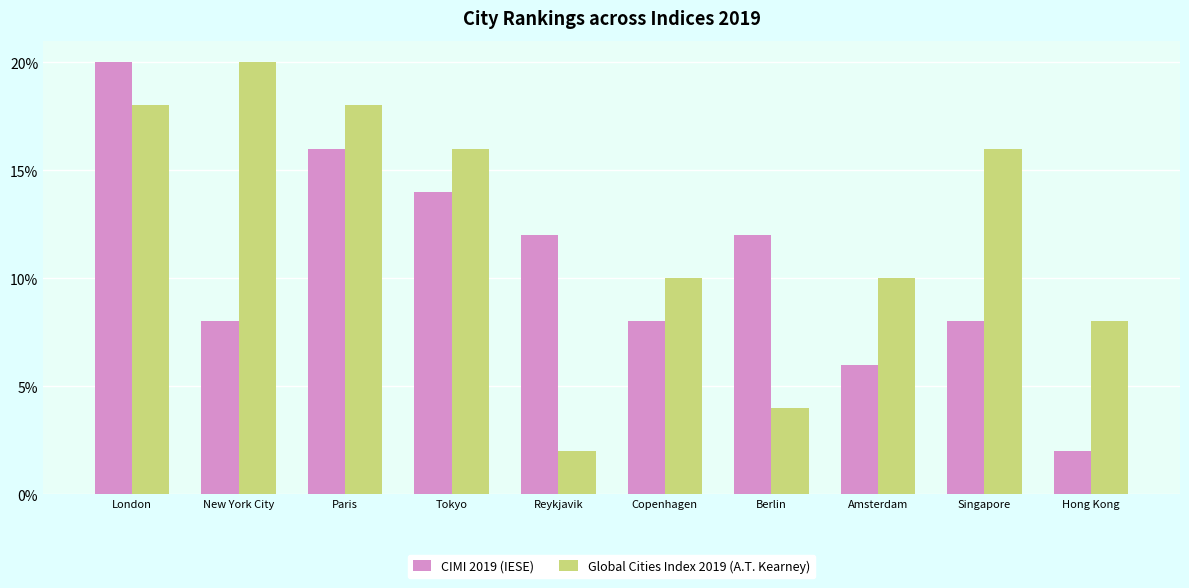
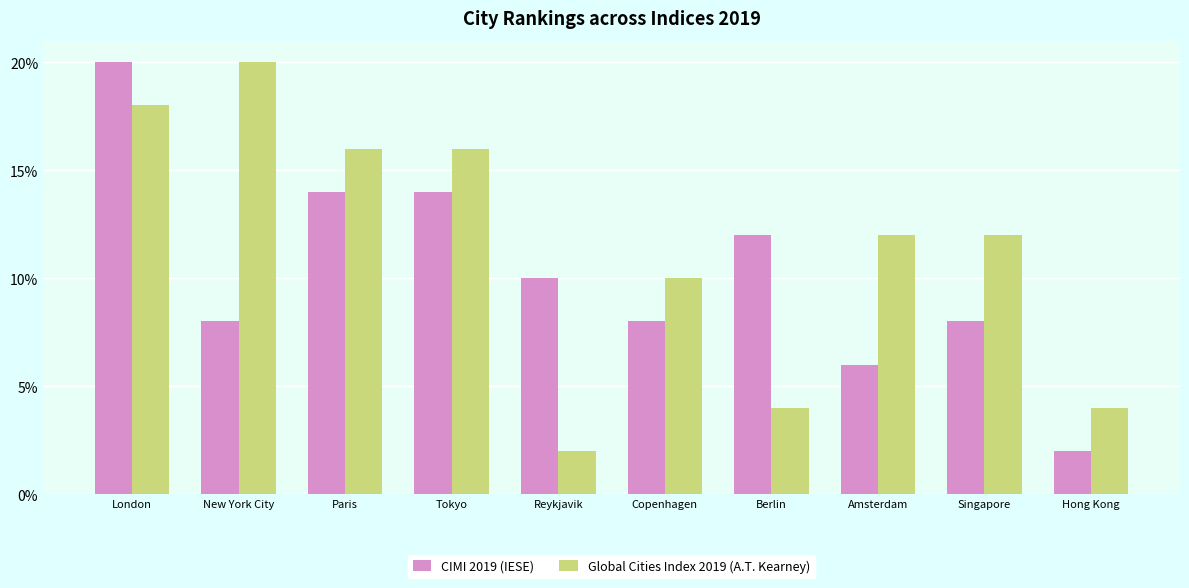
CIMI 2019 (IESE), Paris: 16.0% -> 14.0%
Global Cities Index 2019 (A.T. Kearney), Paris: 18.0% -> 16.0%
CIMI 2019 (IESE), Reykjavik: 12.0% -> 10.0%
Global Cities Index 2019 (A.T. Kearney), Amsterdam: 10.0% -> 12.0%
Global Cities Index 2019 (A.T. Kearney), Singapore: 16.0% -> 12.0%
Global Cities Index 2019 (A.T. Kearney), Hong Kong: 8.0% -> 4.0%
